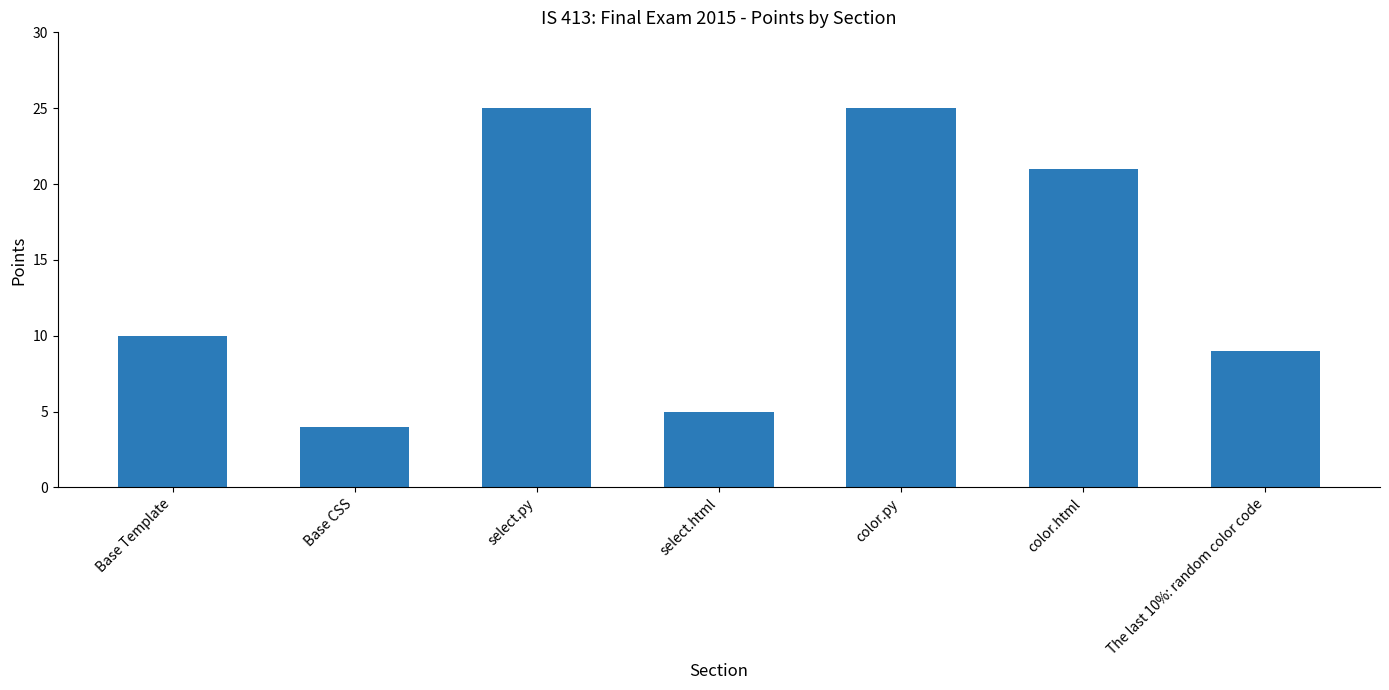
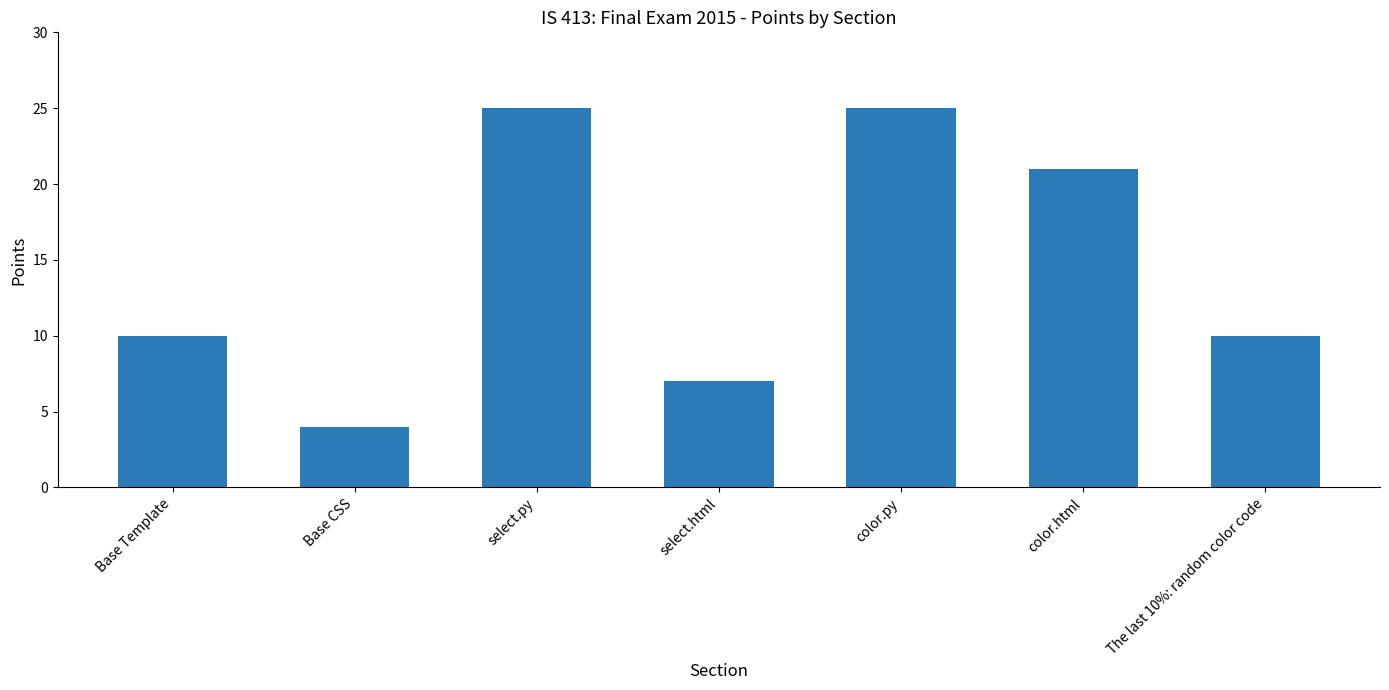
select.html: 5 -> 7
The last 10%: random color code: 9 -> 10
